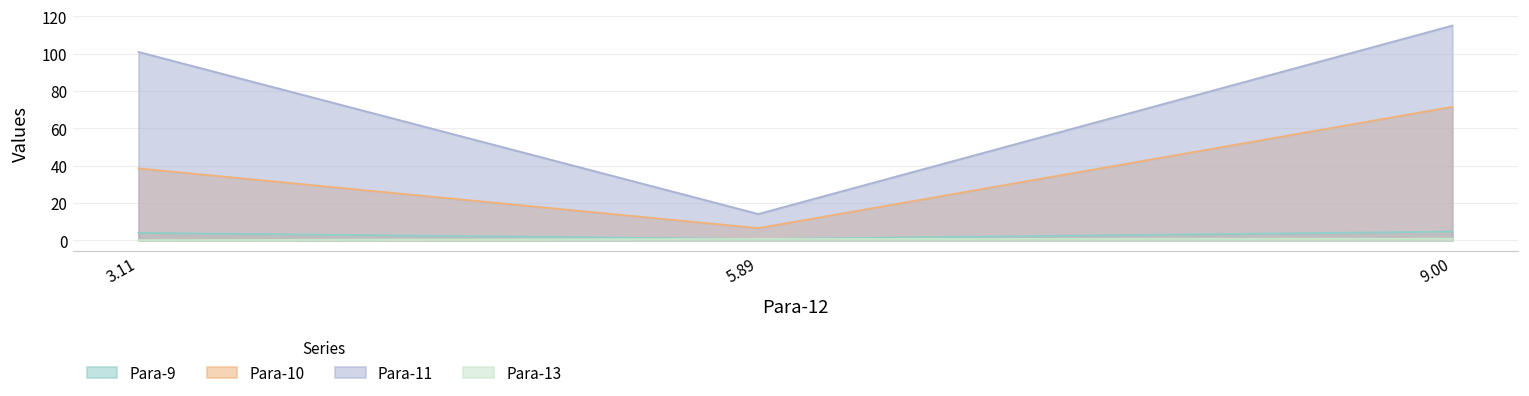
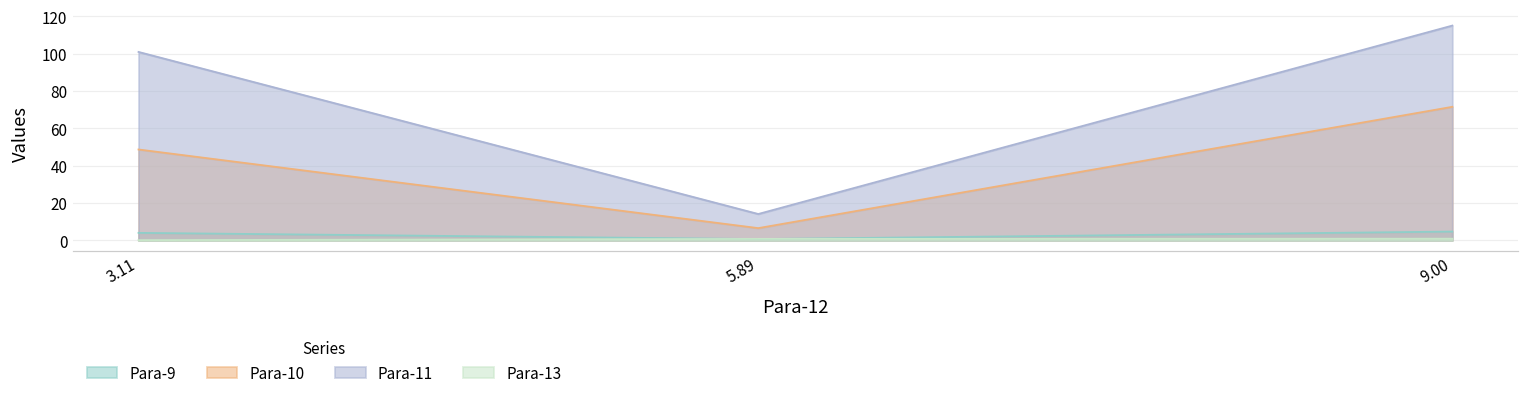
Para-10, 3.11: 39 -> 49
